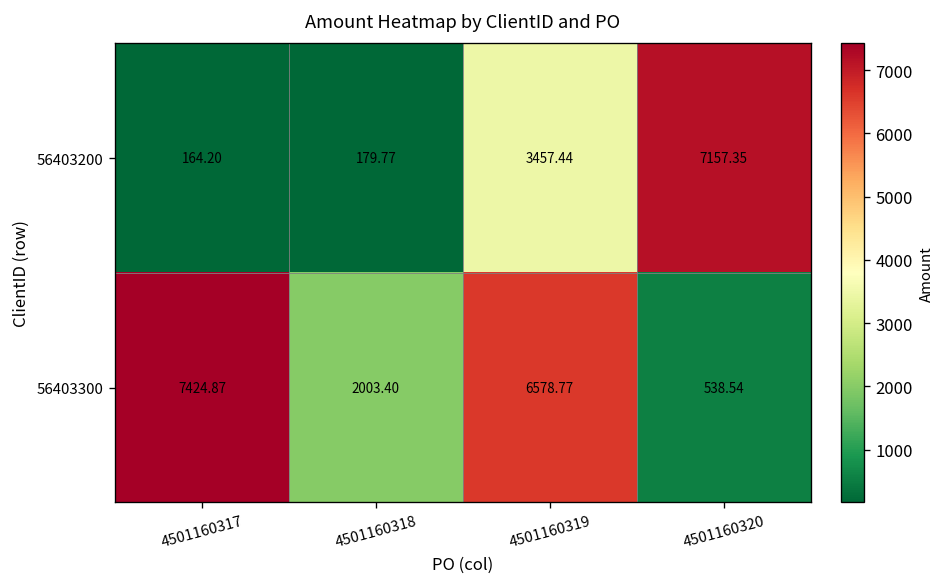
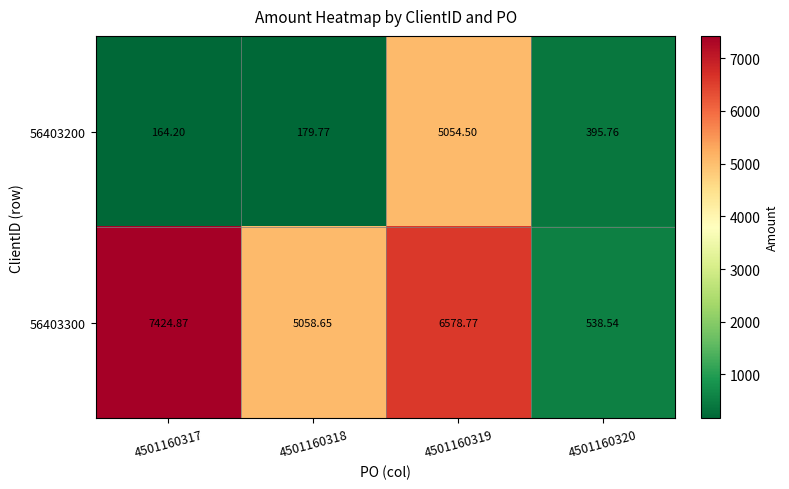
56403200, 4501160319: 3457.44 -> 5054.50
56403200, 4501160320: 7157.35 -> 395.76
56403300, 4501160318: 2003.40 -> 5058.65
